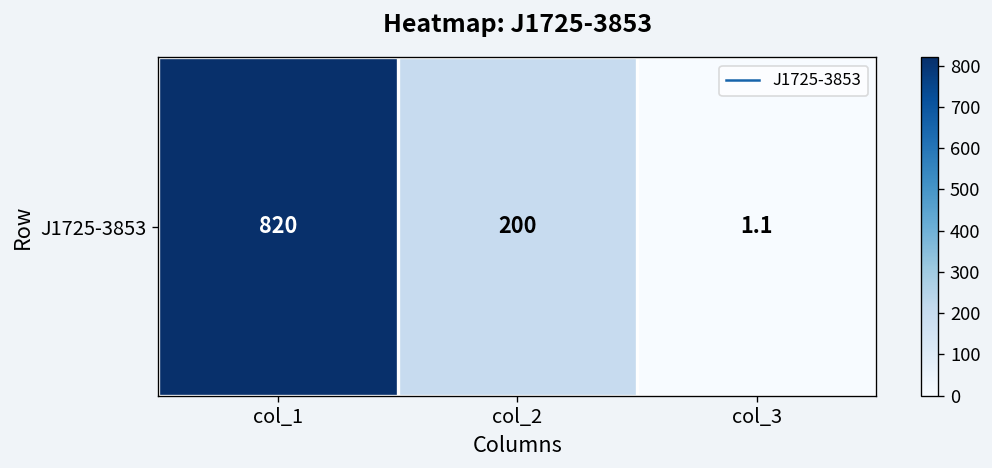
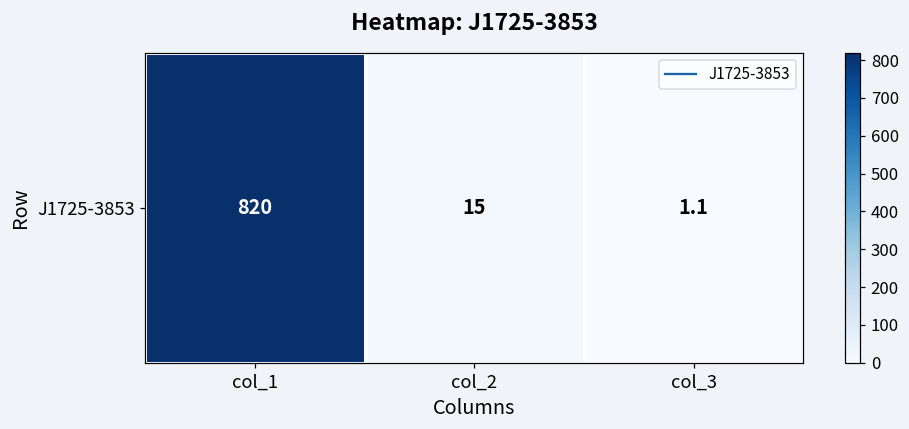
J1725-3853, col_2: 200 -> 15
